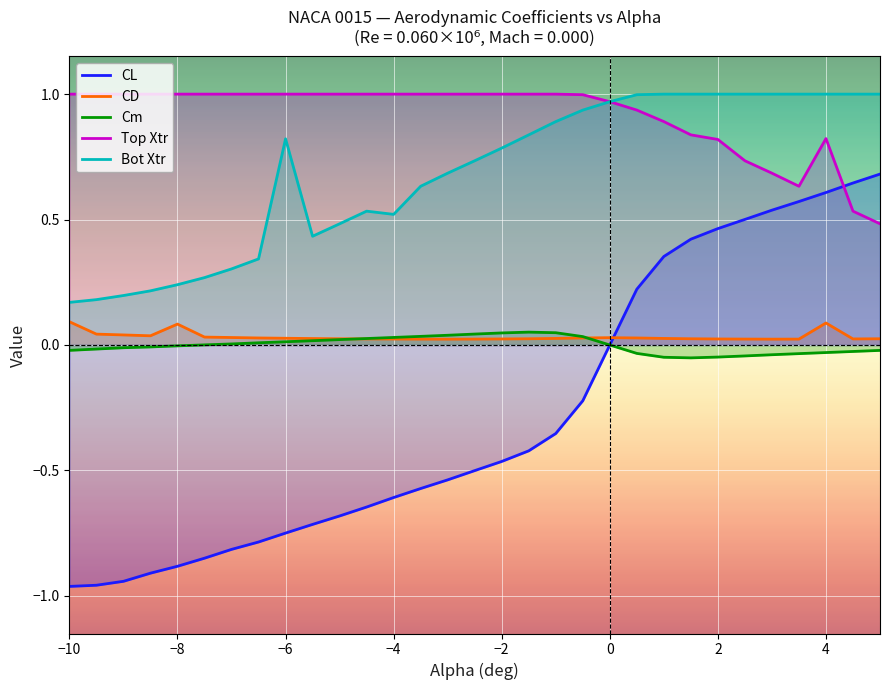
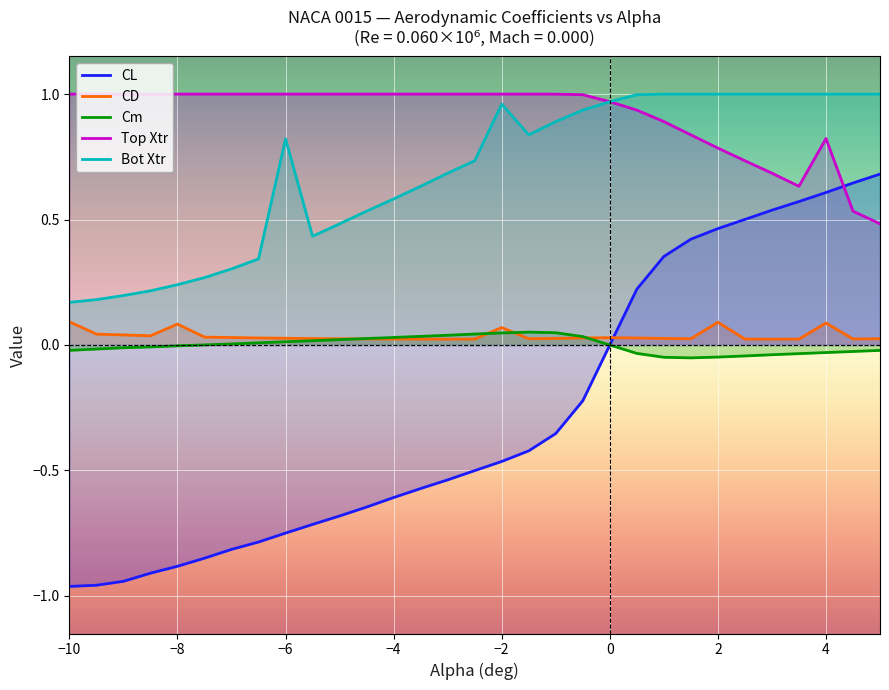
Bot Xtr, −4: 0.52 -> 0.58
CD, −2: 0.02 -> 0.07
Bot Xtr, −2: 0.78 -> 0.96
CD, 2: 0.02 -> 0.09
Top Xtr, 2: 0.82 -> 0.78
